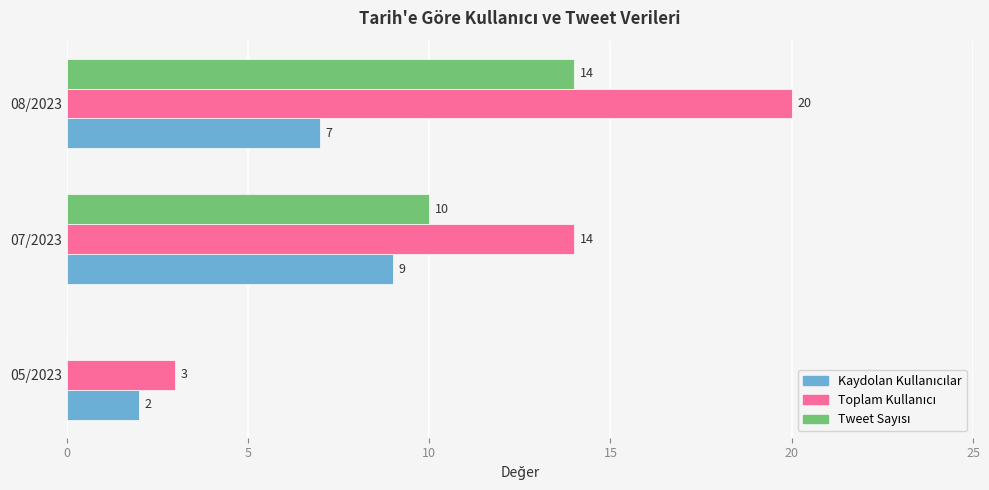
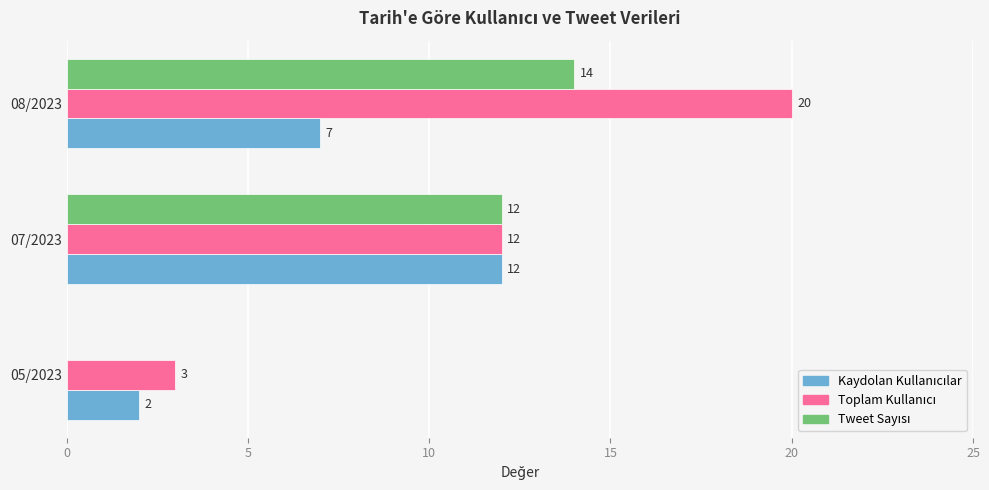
Tweet Sayısı, 07/2023: 10 -> 12
Toplam Kullanıcı, 07/2023: 14 -> 12
Kaydolan Kullanıcılar, 07/2023: 9 -> 12
